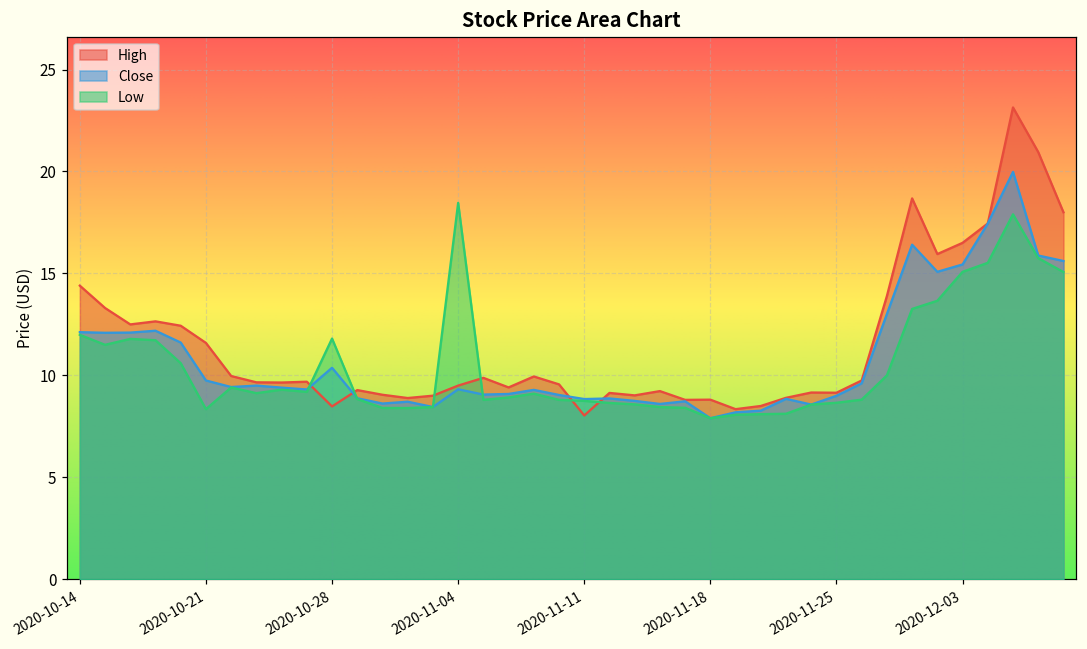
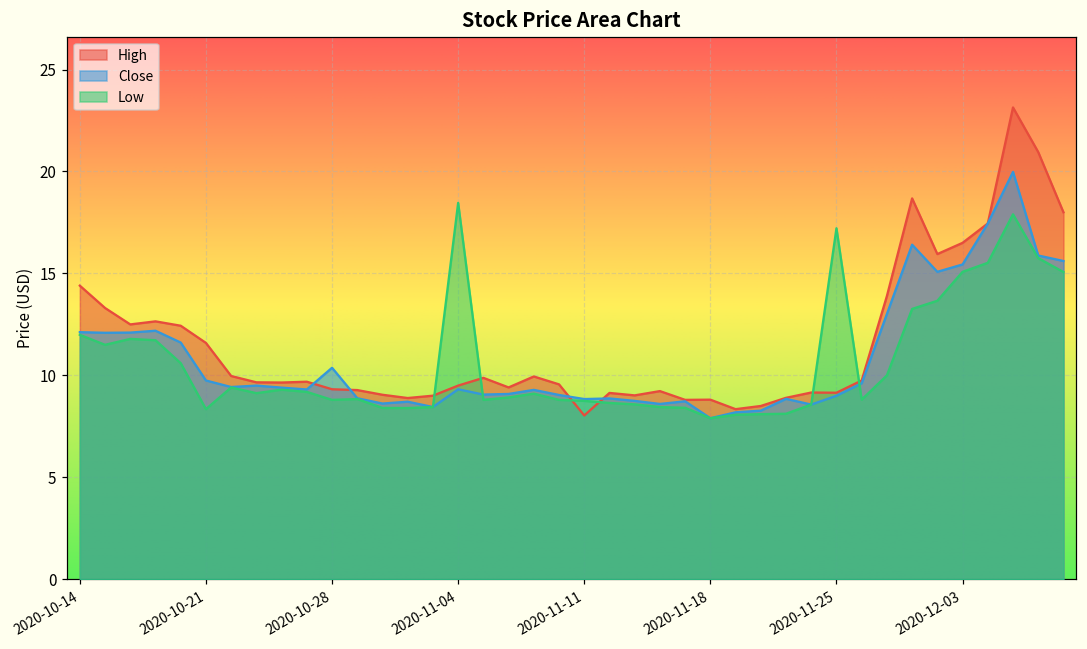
High, 2020-10-28: 8.5 -> 9.3
Low, 2020-10-28: 11.8 -> 8.8
Low, 2020-11-25: 8.7 -> 17.2
